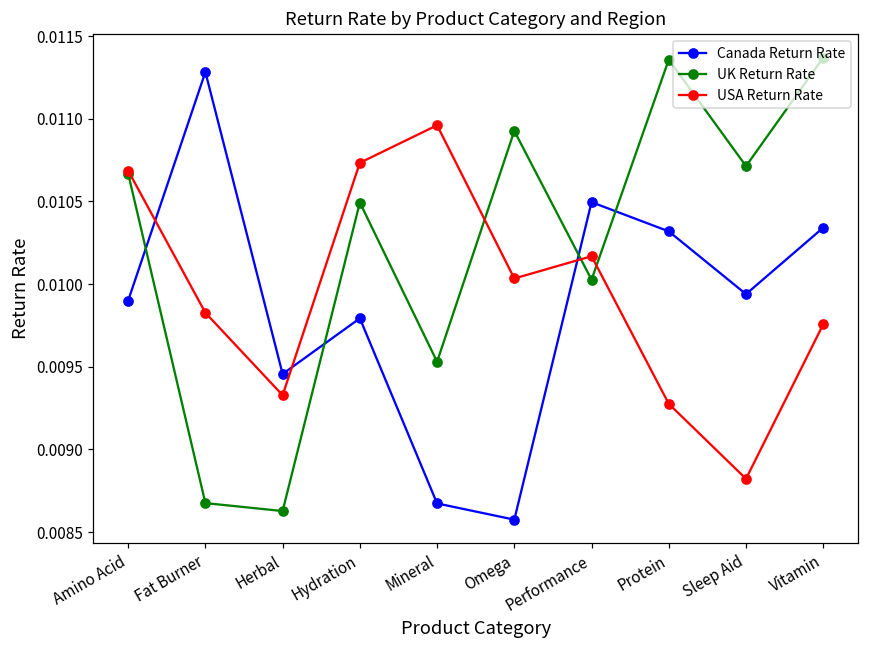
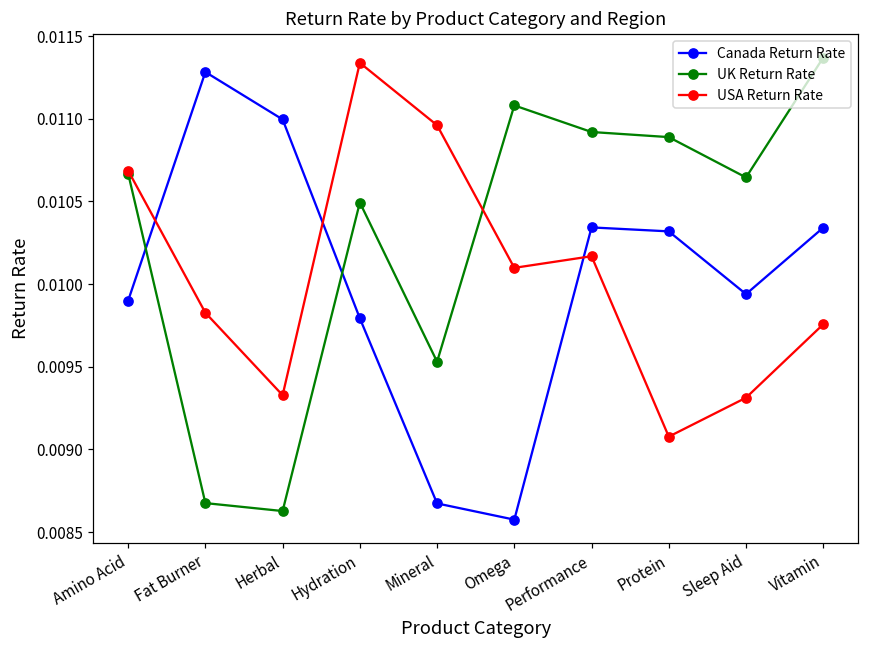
Canada Return Rate, Herbal: 0.00946 -> 0.01100
USA Return Rate, Hydration: 0.01073 -> 0.01134
UK Return Rate, Omega: 0.01093 -> 0.01108
USA Return Rate, Omega: 0.01003 -> 0.01010
Canada Return Rate, Performance: 0.01050 -> 0.01034
UK Return Rate, Performance: 0.01003 -> 0.01092
UK Return Rate, Protein: 0.01136 -> 0.01089
USA Return Rate, Protein: 0.00928 -> 0.00908
UK Return Rate, Sleep Aid: 0.01071 -> 0.01065
USA Return Rate, Sleep Aid: 0.00882 -> 0.00931
